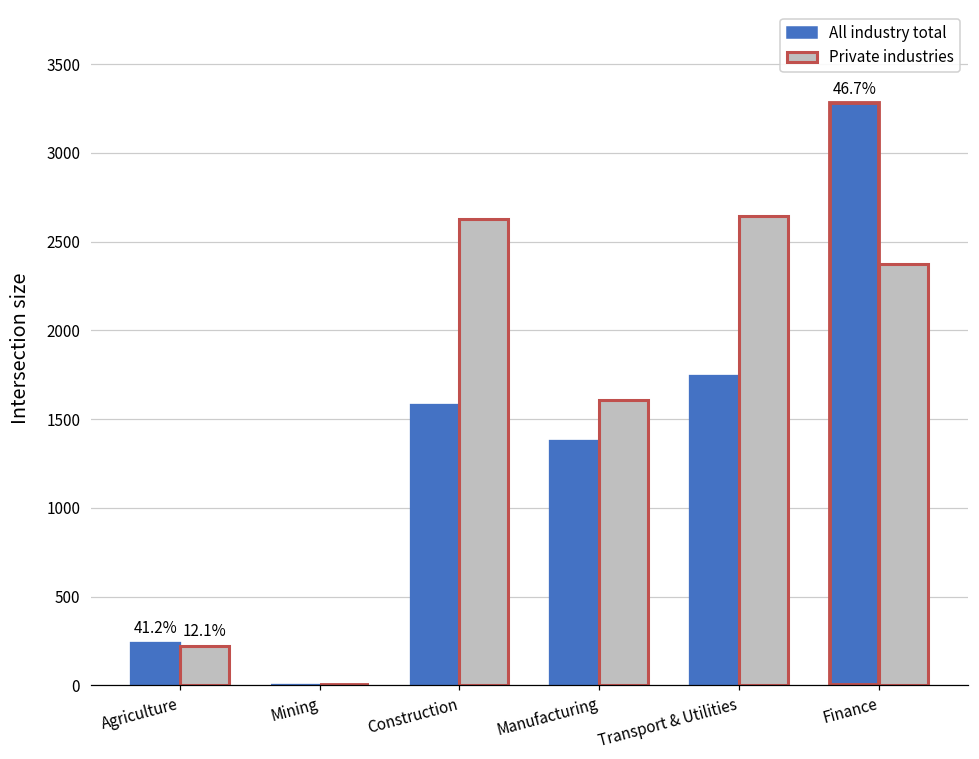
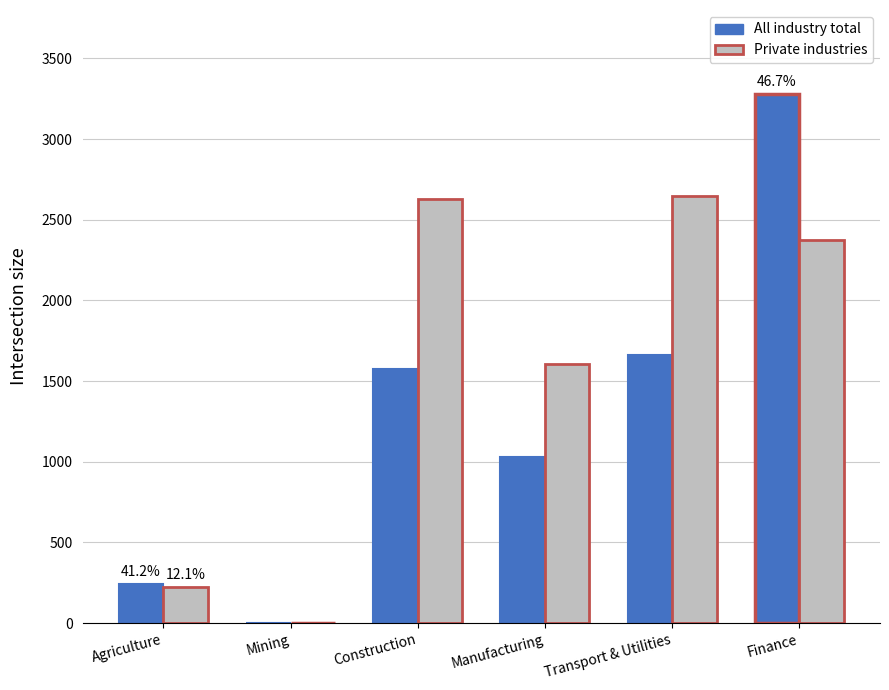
All industry total, Manufacturing: 1370 -> 1030
All industry total, Transport & Utilities: 1740 -> 1660
